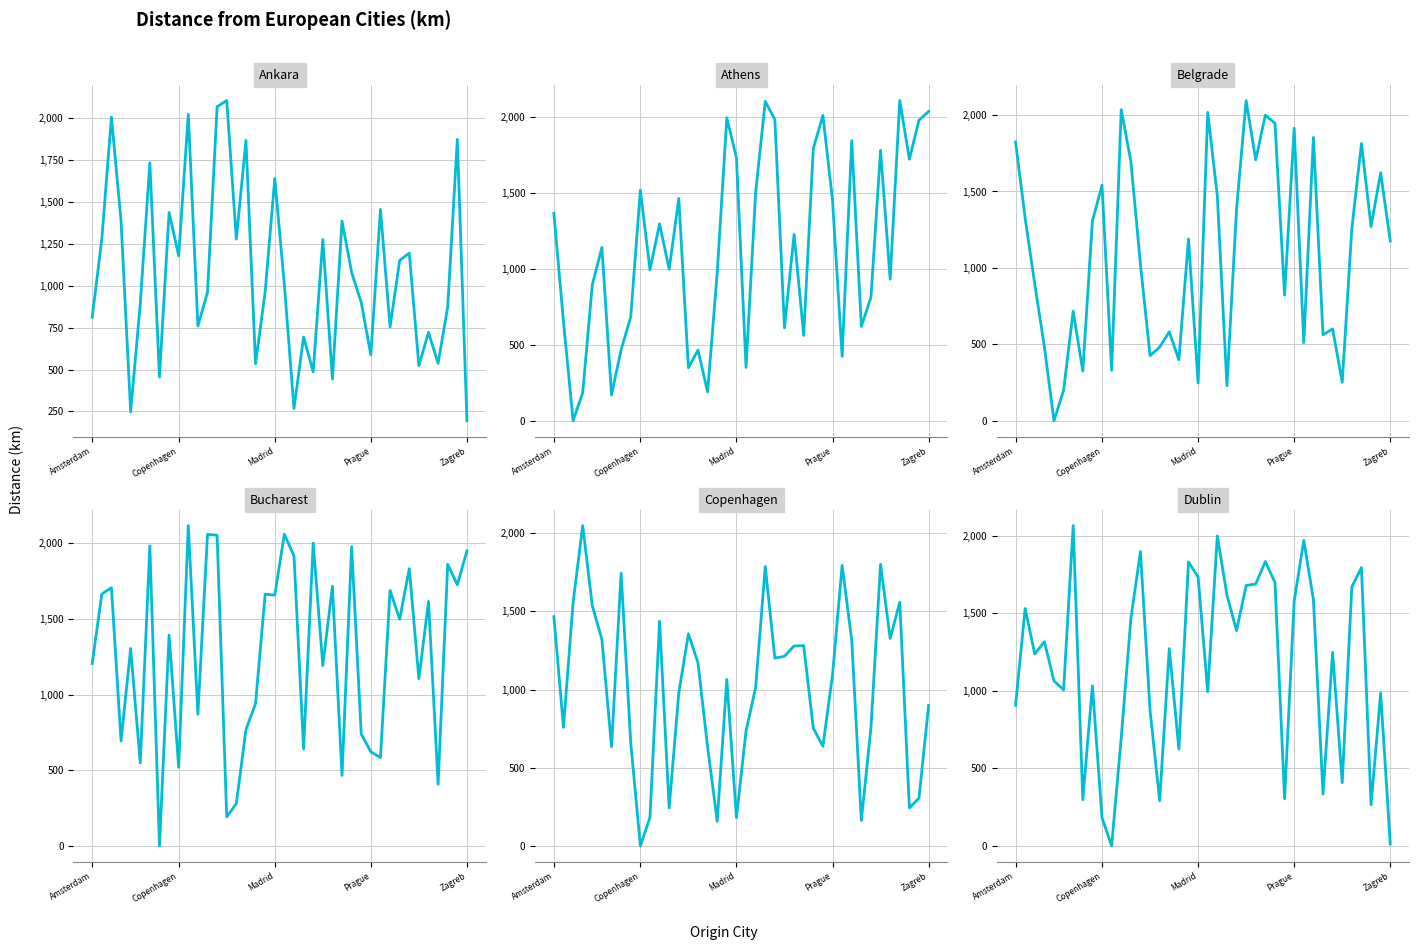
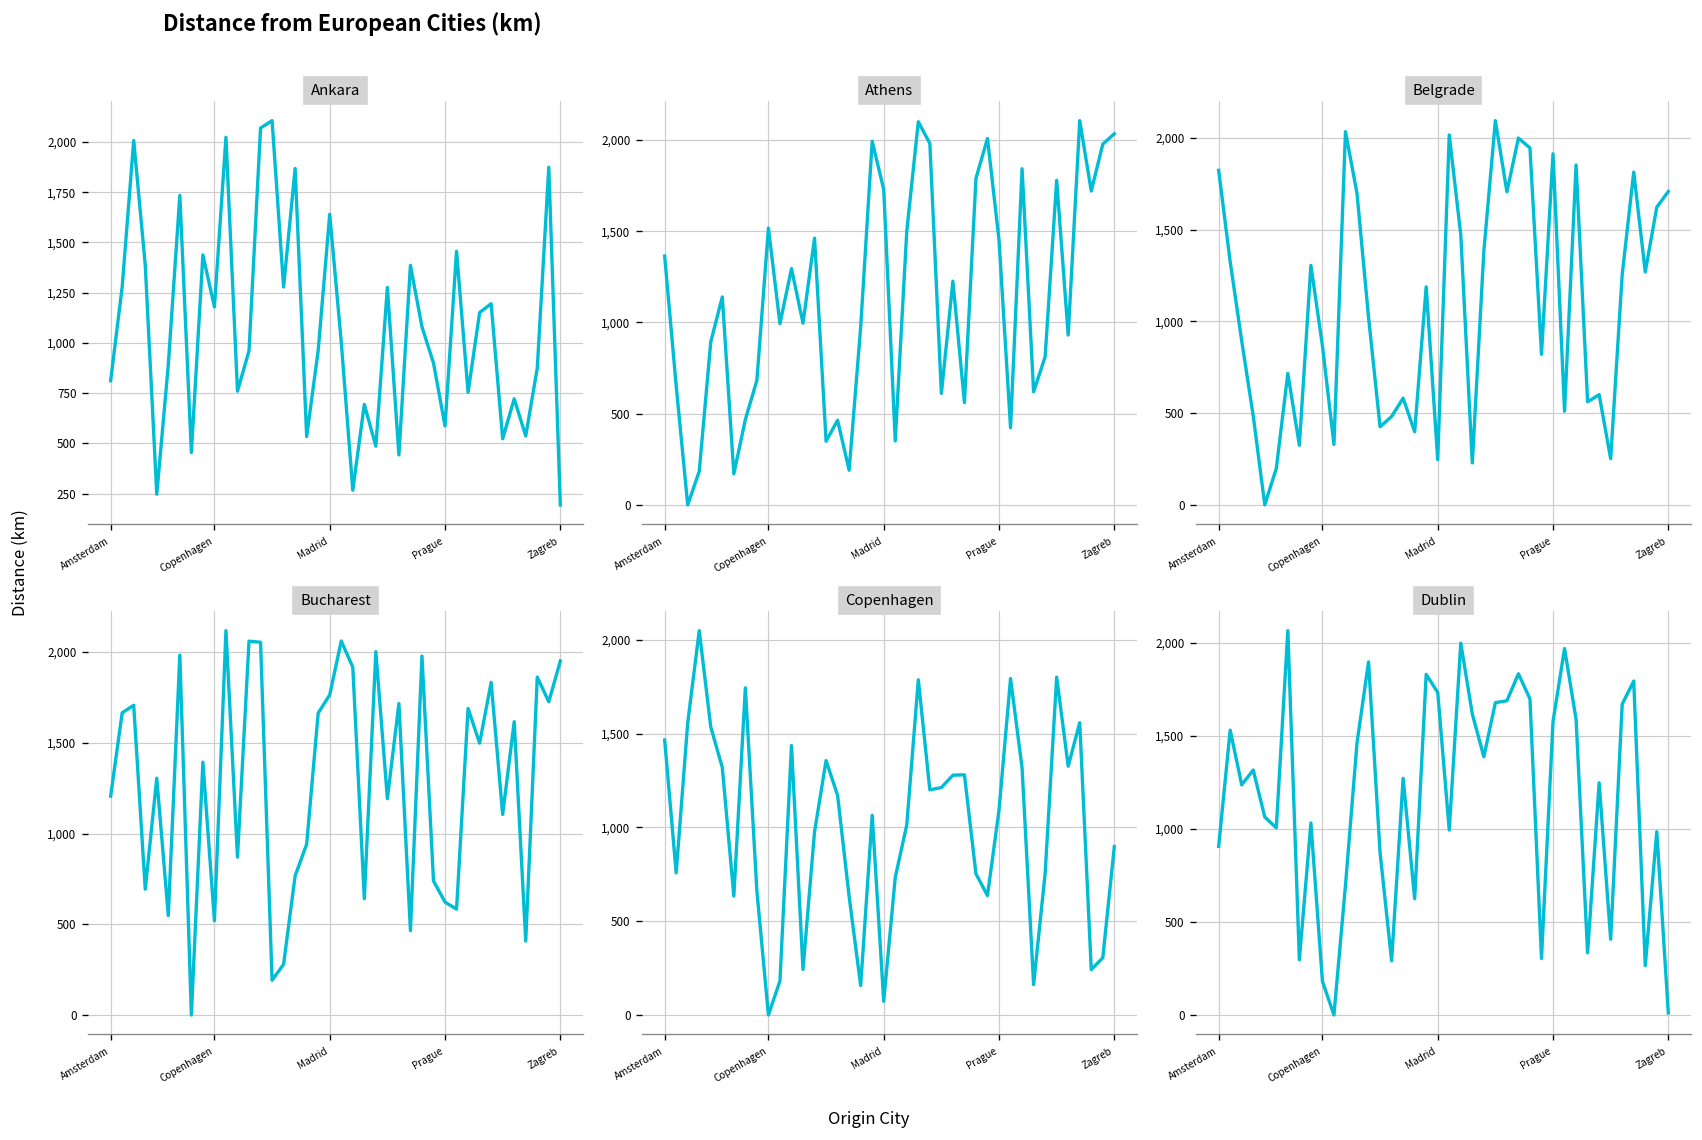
Belgrade, Copenhagen: 1,540 -> 870
Belgrade, Zagreb: 1,180 -> 1,710
Bucharest, Madrid: 1,660 -> 1,760
Copenhagen, Madrid: 180 -> 70
